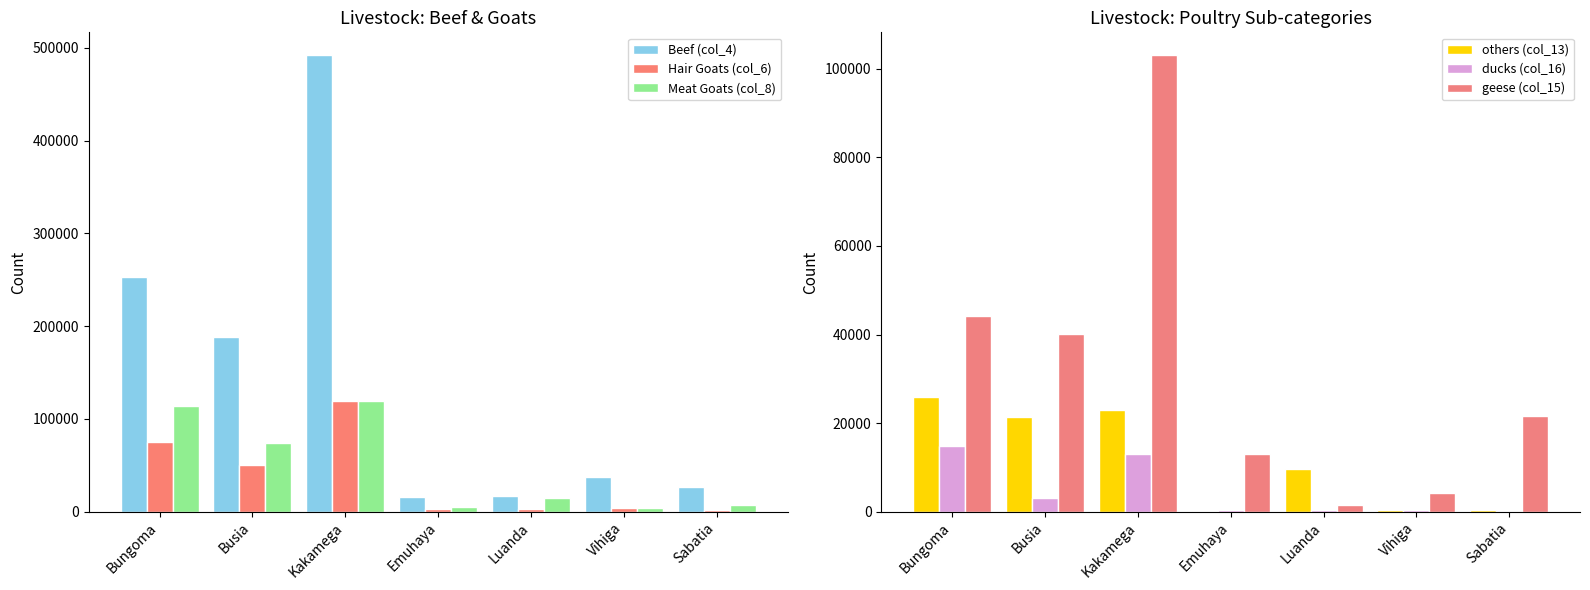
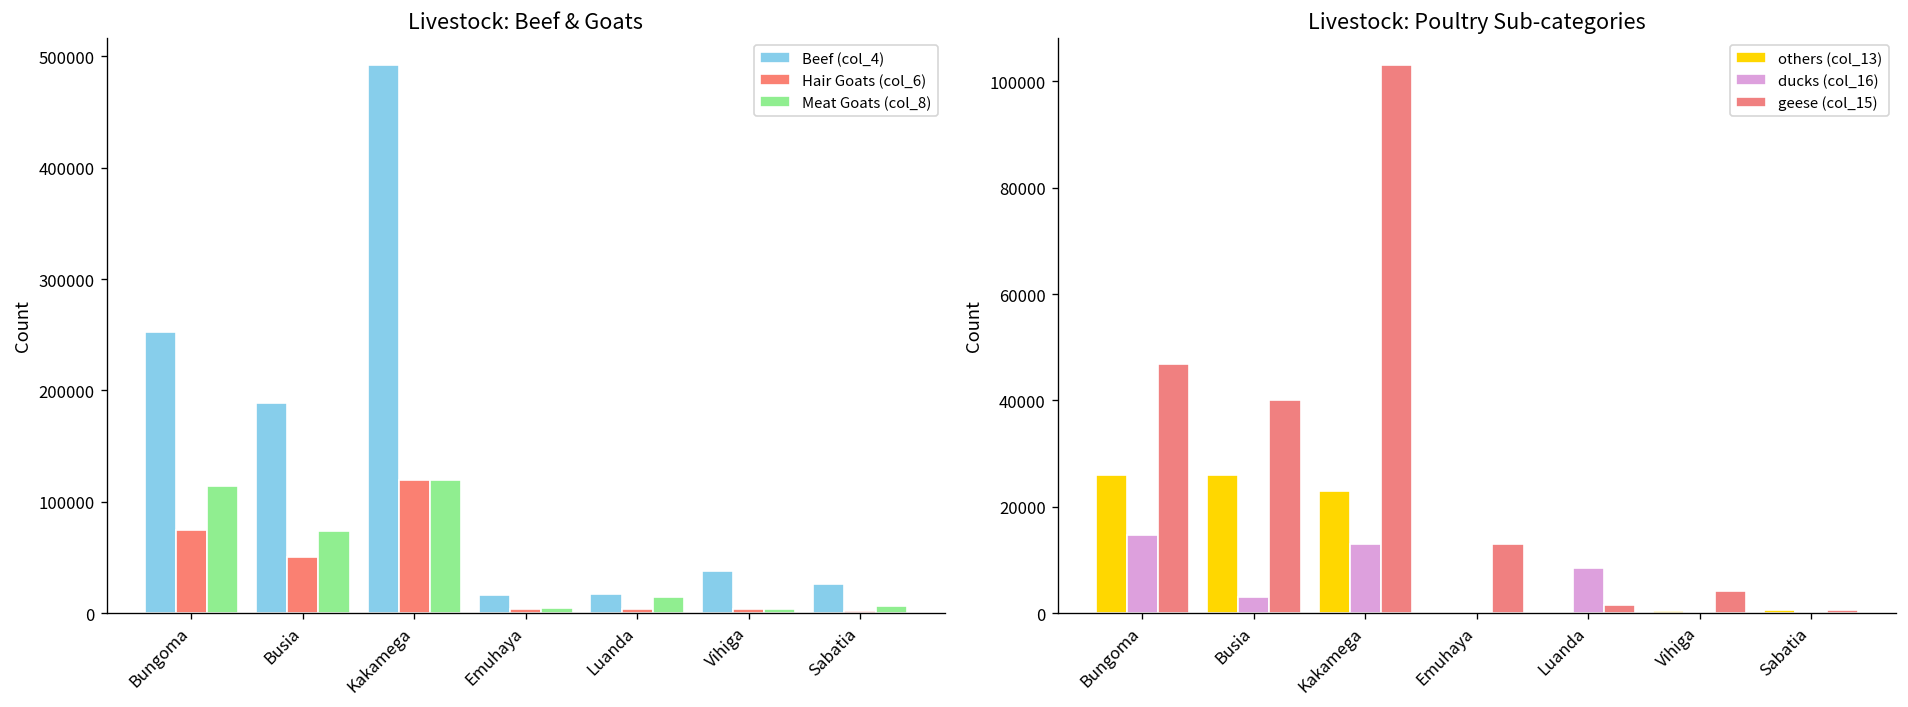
Livestock: Poultry Sub-categories, geese (col_15), Bungoma: 44000 -> 47000
Livestock: Poultry Sub-categories, others (col_13), Busia: 21000 -> 26000
Livestock: Poultry Sub-categories, others (col_13), Luanda: 10000 -> 0
Livestock: Poultry Sub-categories, ducks (col_16), Luanda: 0 -> 8000
Livestock: Poultry Sub-categories, geese (col_15), Sabatia: 22000 -> 1000
